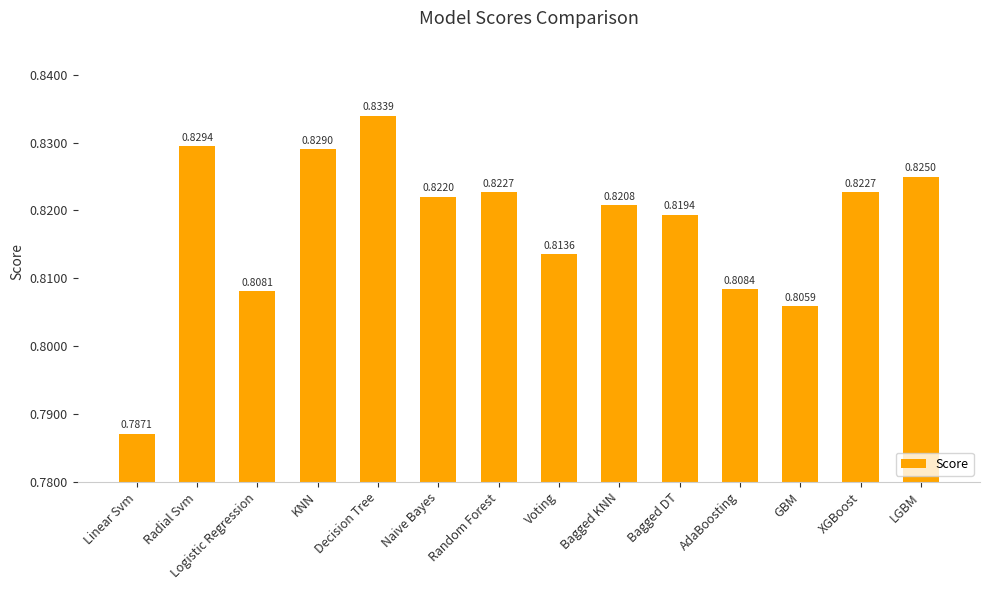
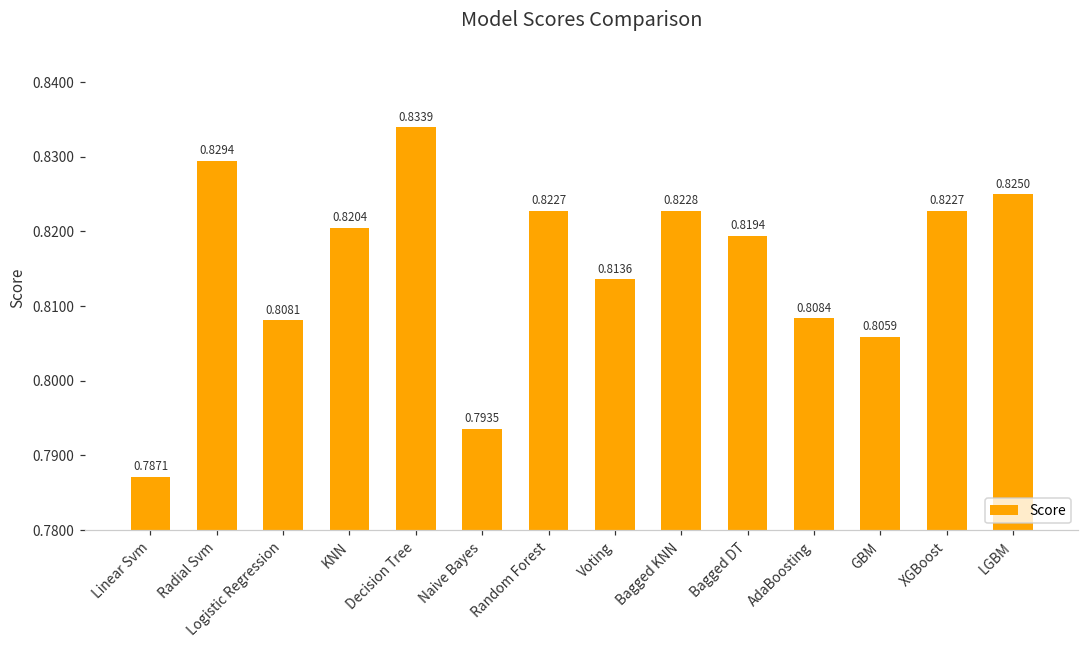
KNN: 0.8290 -> 0.8204
Naive Bayes: 0.8220 -> 0.7935
Bagged KNN: 0.8208 -> 0.8228
